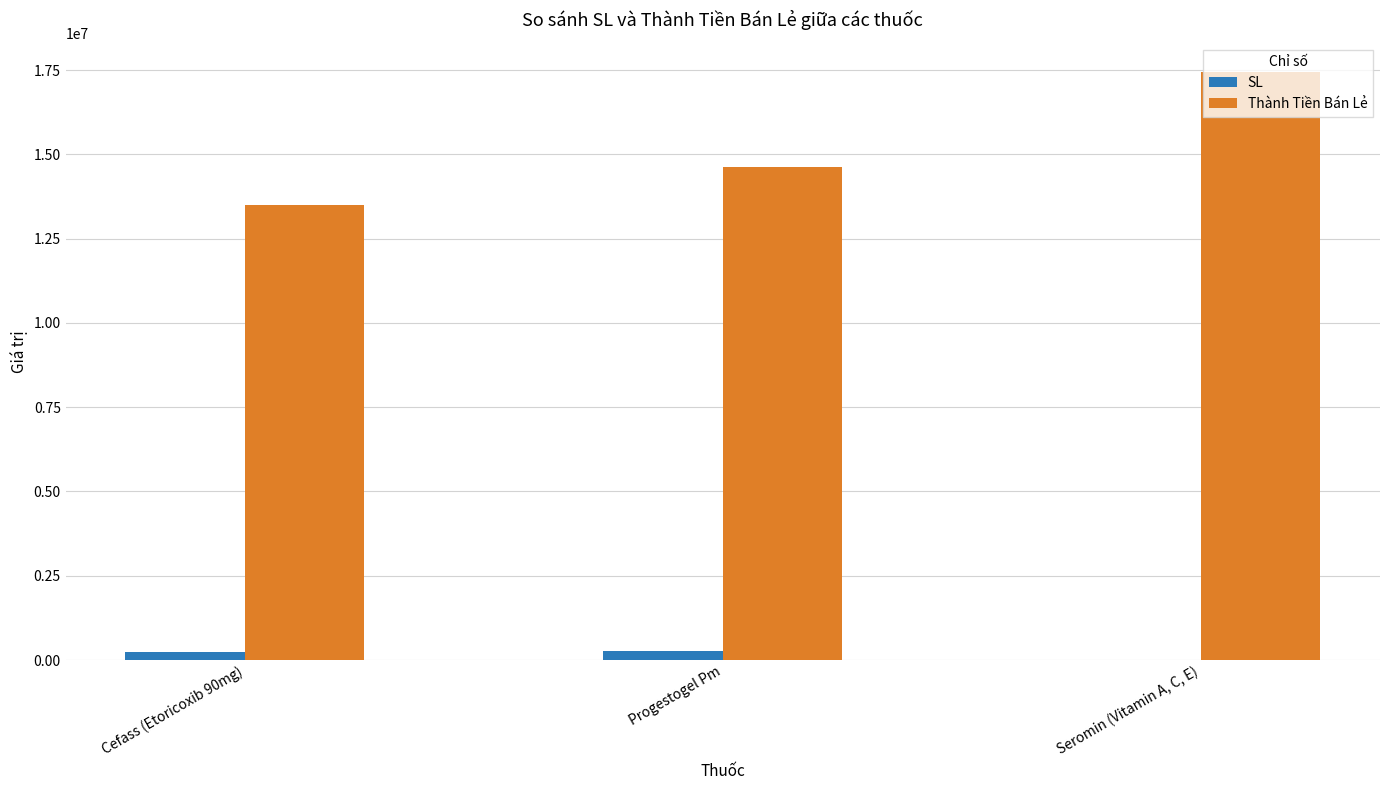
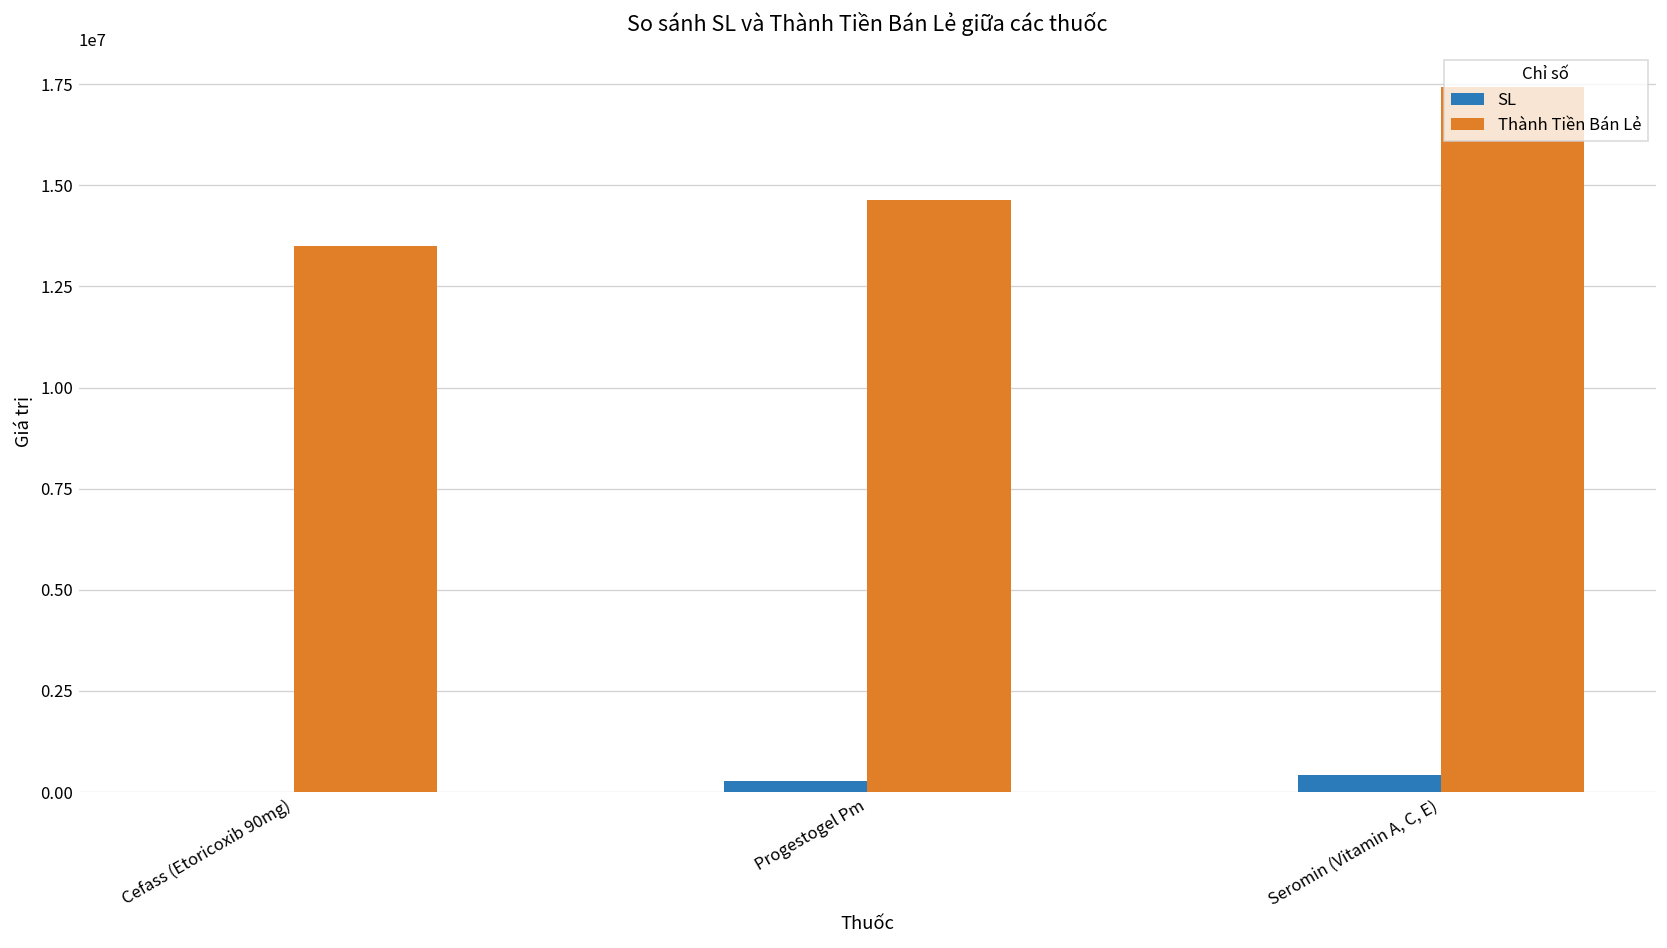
SL, Cefass (Etoricoxib 90mg): 200000 -> 0
SL, Seromin (Vitamin A, C, E): 0 -> 400000
